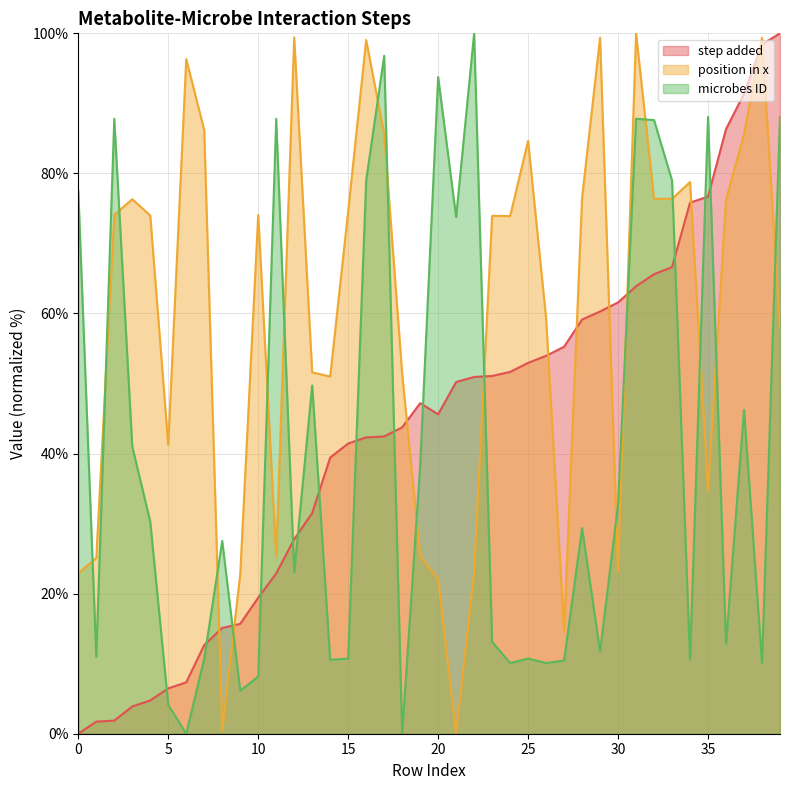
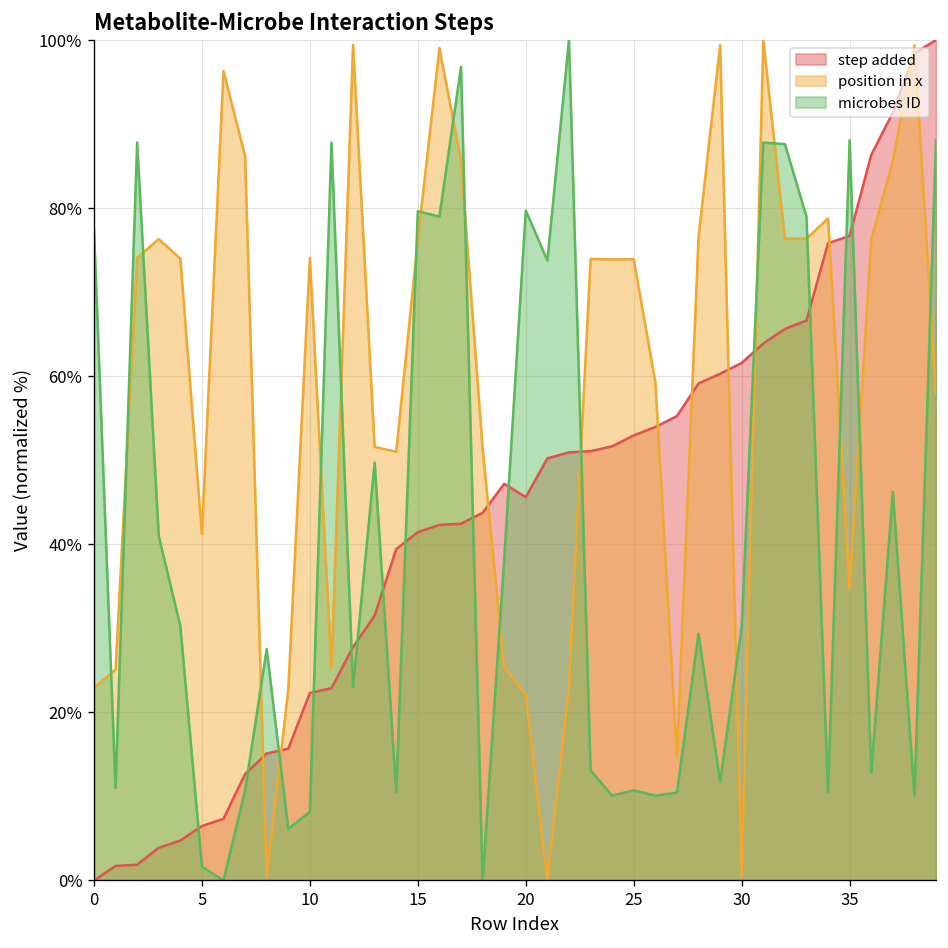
microbes ID, 5: 4% -> 2%
step added, 10: 19% -> 22%
position in x, 15: 75% -> 76%
microbes ID, 15: 11% -> 80%
microbes ID, 20: 94% -> 80%
position in x, 25: 85% -> 74%
position in x, 30: 23% -> 0%
microbes ID, 30: 33% -> 30%
